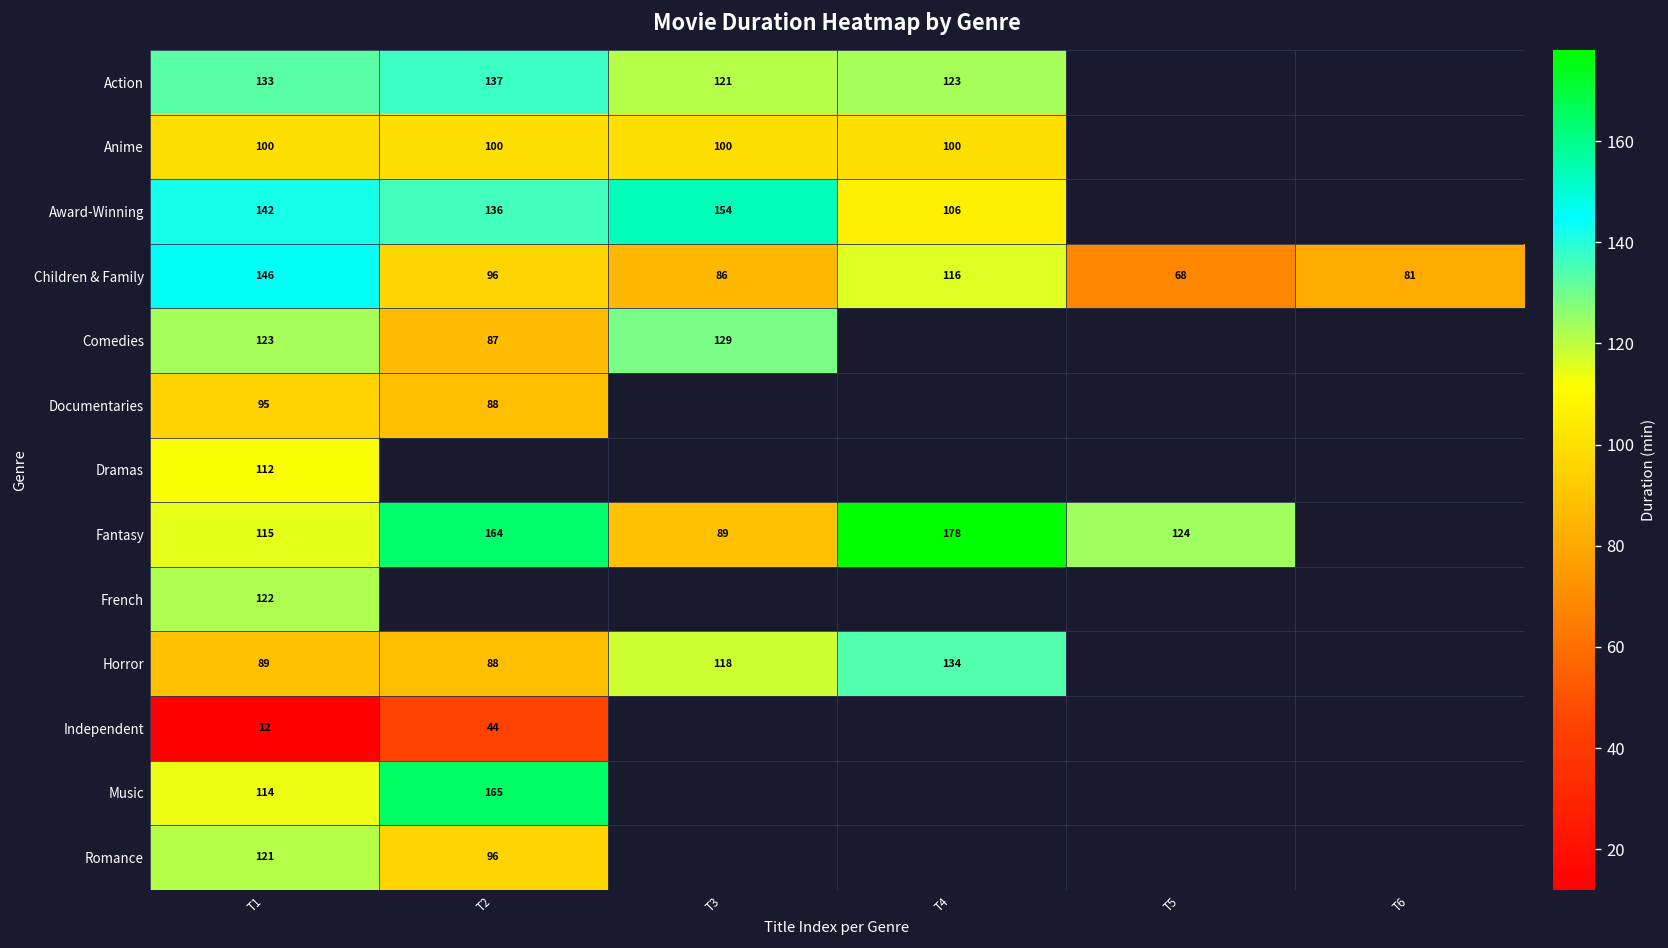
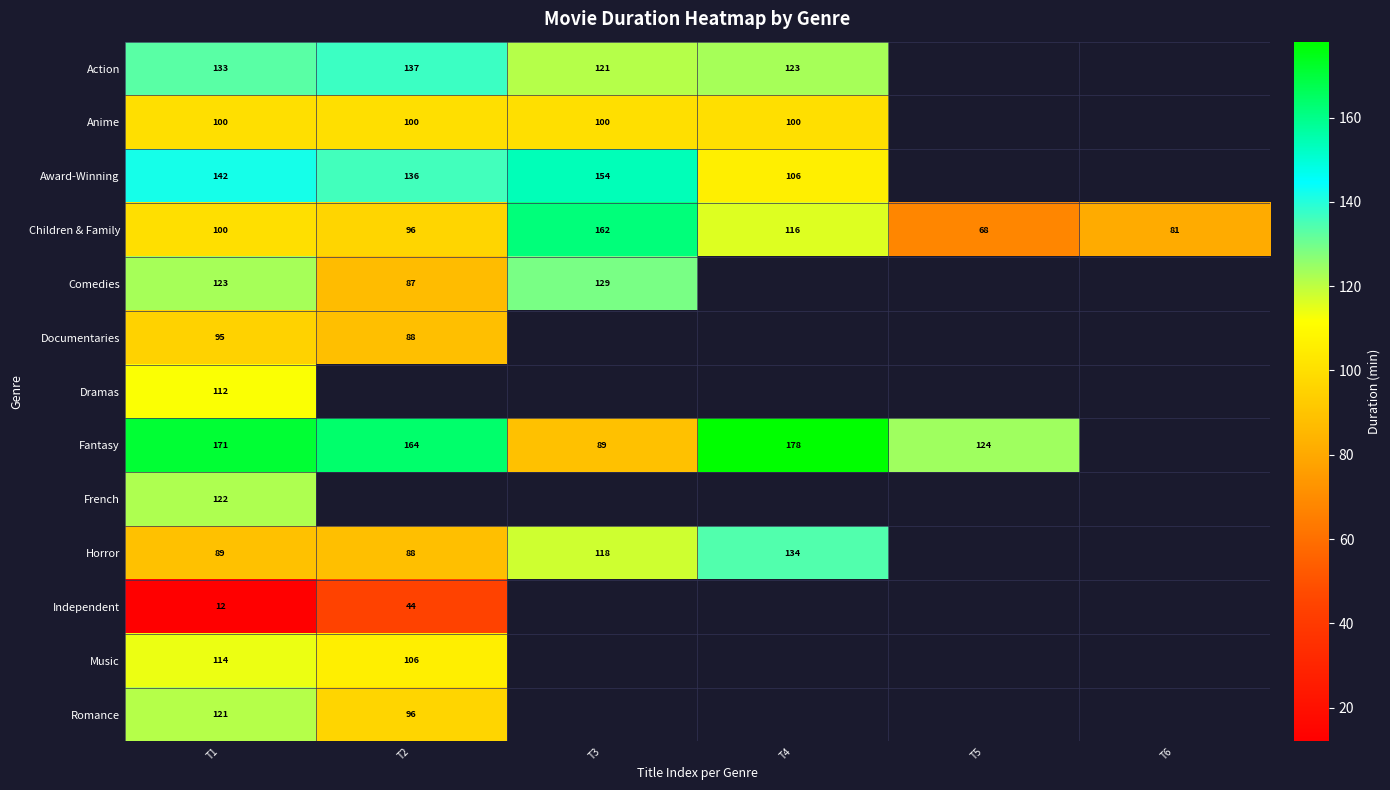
Children & Family, T1: 146 -> 100
Children & Family, T3: 86 -> 162
Fantasy, T1: 115 -> 171
Music, T2: 165 -> 106
